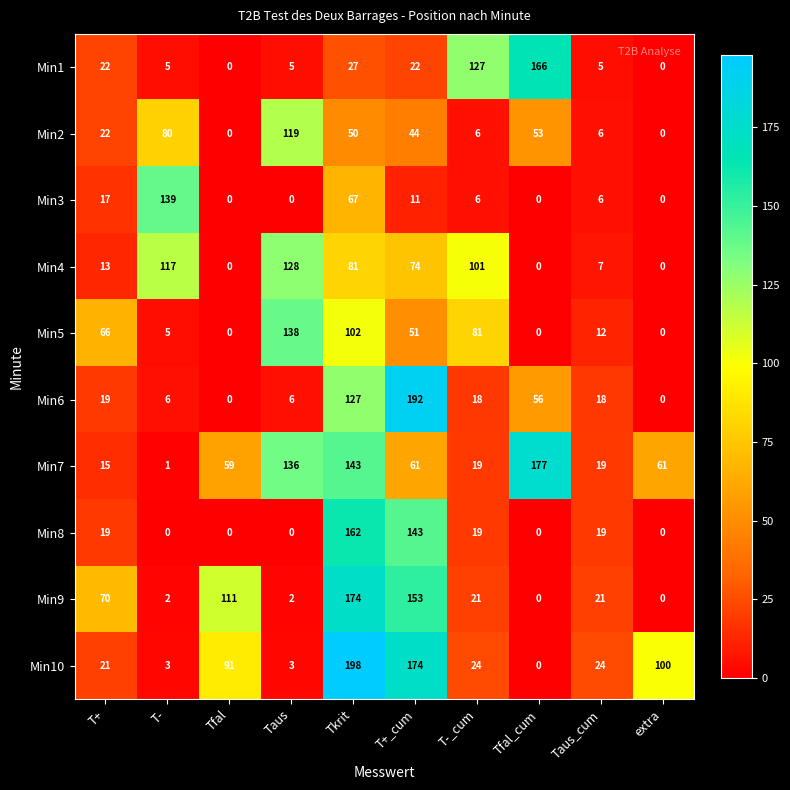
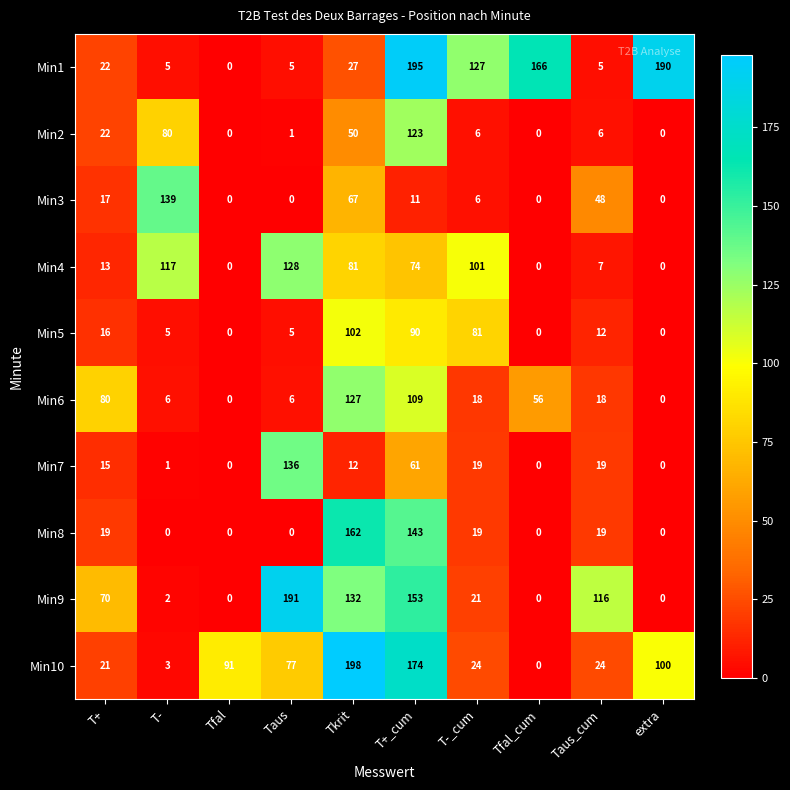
Min1, T+_cum: 22 -> 195
Min1, extra: 0 -> 190
Min2, Taus: 119 -> 1
Min2, T+_cum: 44 -> 123
Min2, Tfal_cum: 53 -> 0
Min3, Taus_cum: 6 -> 48
Min5, T+: 66 -> 16
Min5, Taus: 138 -> 5
Min5, T+_cum: 51 -> 90
Min6, T+: 19 -> 80
Min6, T+_cum: 192 -> 109
Min7, Tfal: 59 -> 0
Min7, Tkrit: 143 -> 12
Min7, Tfal_cum: 177 -> 0
Min7, extra: 61 -> 0
Min9, Tfal: 111 -> 0
Min9, Taus: 2 -> 191
Min9, Tkrit: 174 -> 132
Min9, Taus_cum: 21 -> 116
Min10, Taus: 3 -> 77
